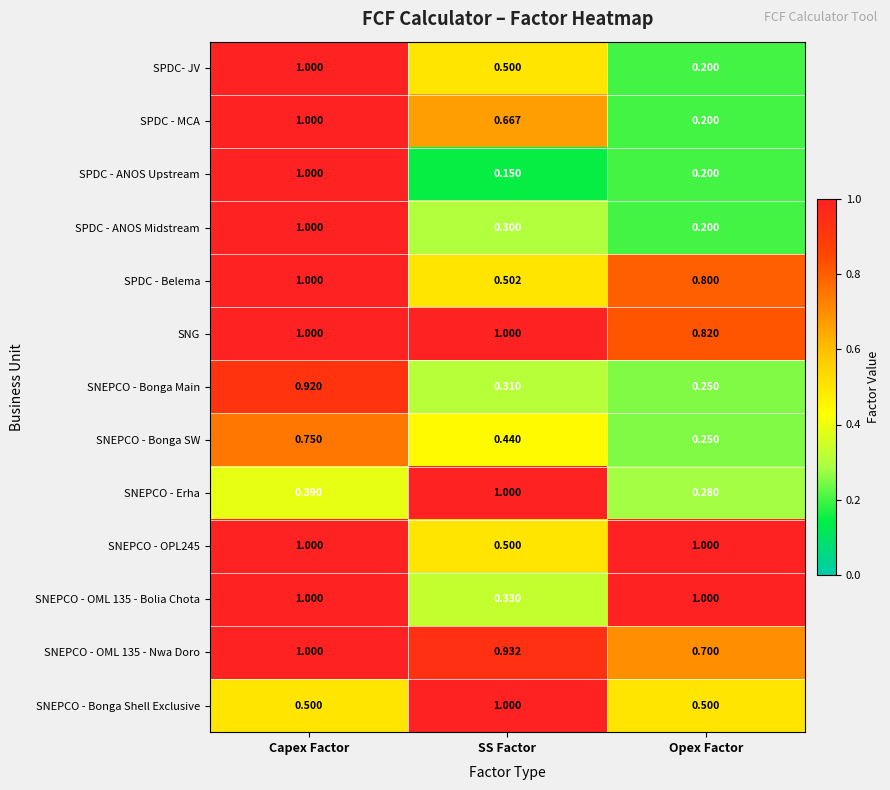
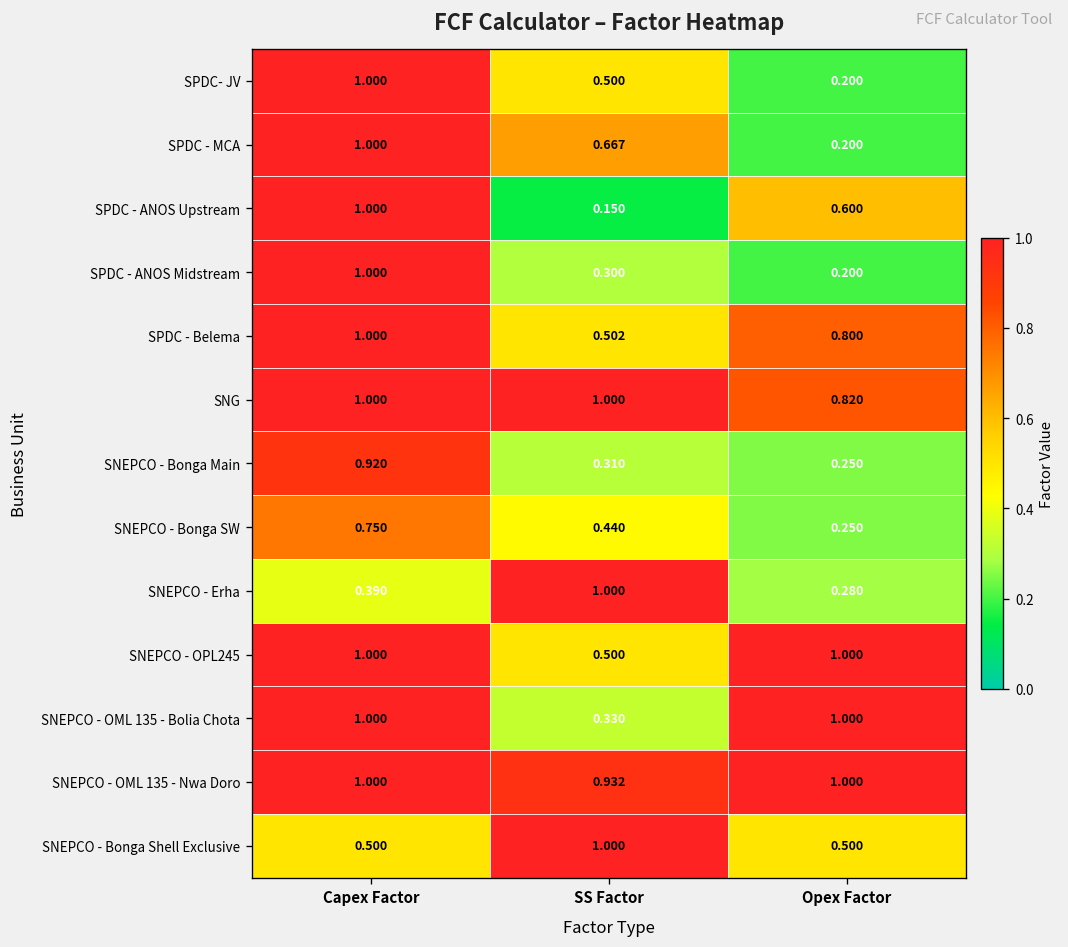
SPDC - ANOS Upstream, Opex Factor: 0.200 -> 0.600
SNEPCO - OML 135 - Nwa Doro, Opex Factor: 0.700 -> 1.000
